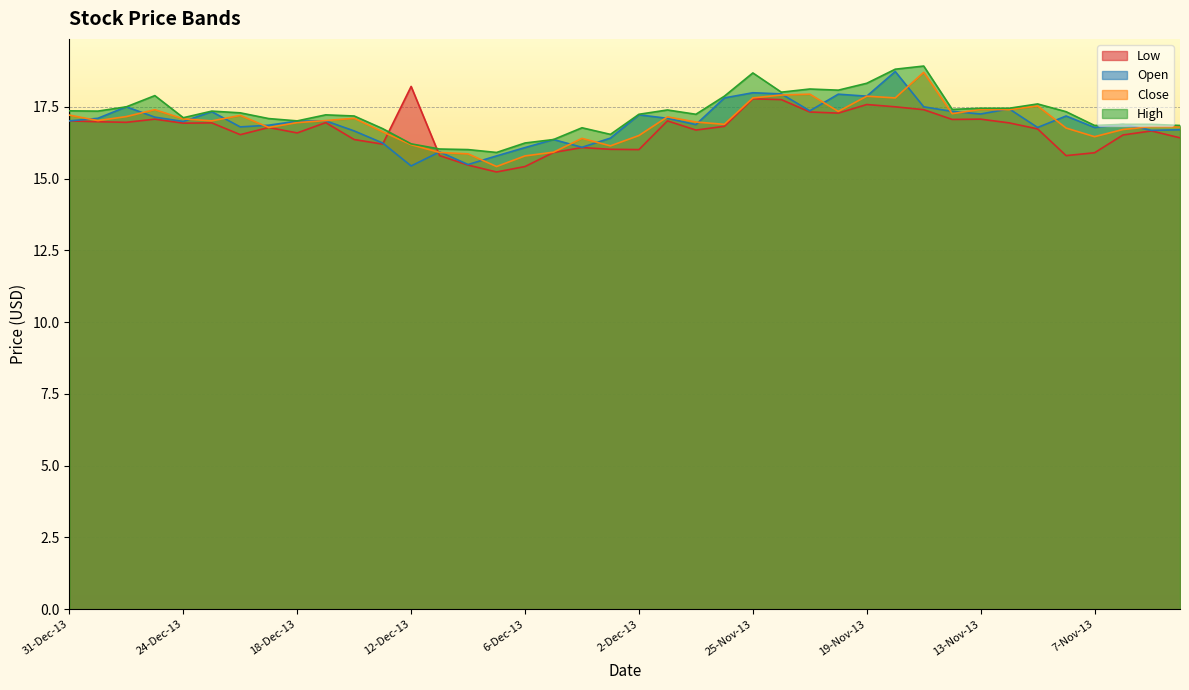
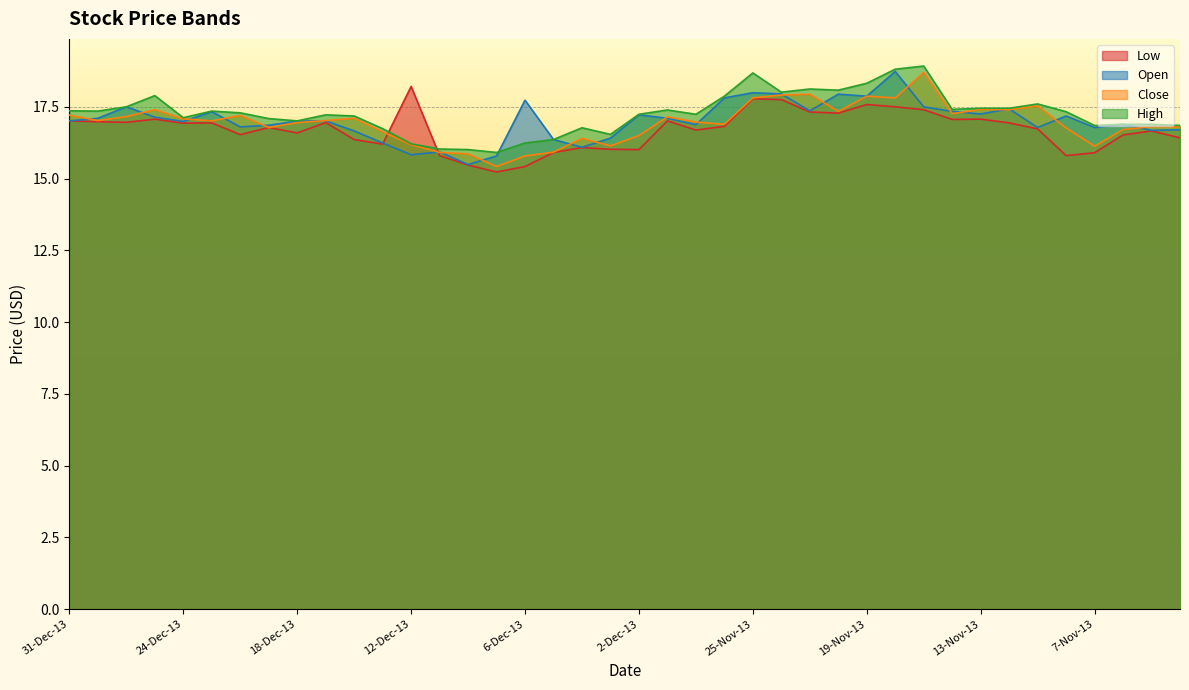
Open, 12-Dec-13: 15.4 -> 15.8
Open, 6-Dec-13: 16.1 -> 17.7
Close, 7-Nov-13: 16.5 -> 16.1
